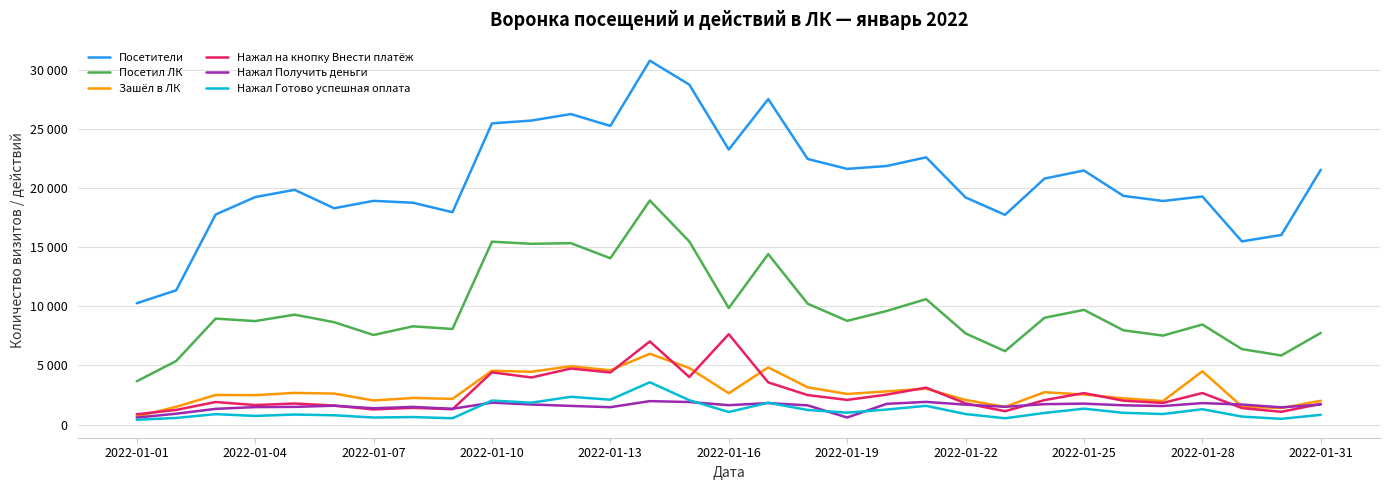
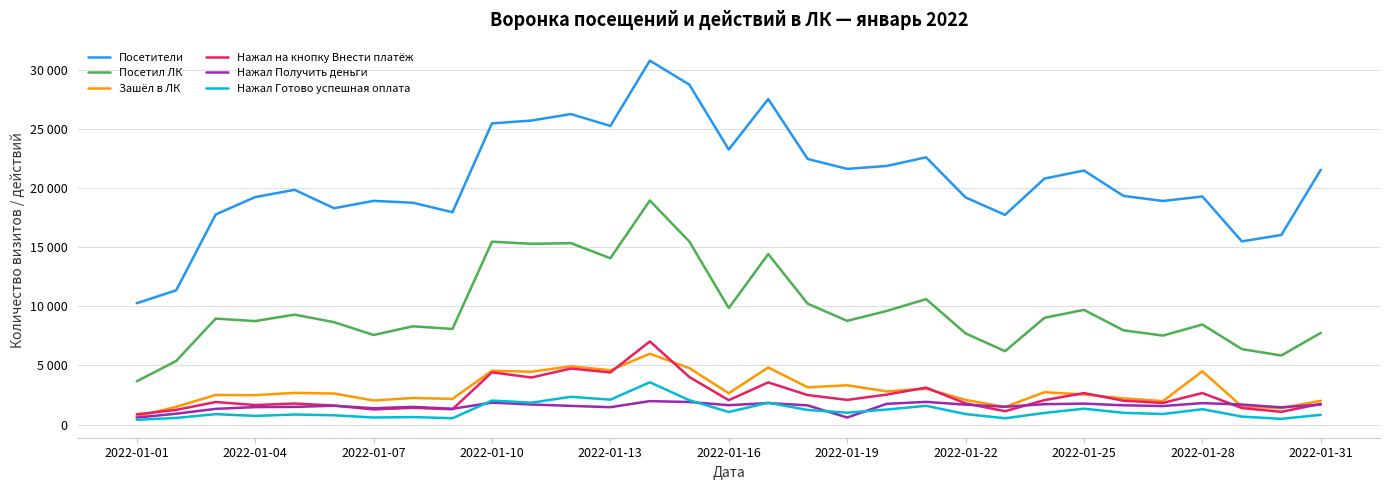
Нажал на кнопку Внести платёж, 2022-01-16: 7600 -> 2100
Зашёл в ЛК, 2022-01-19: 2600 -> 3300
